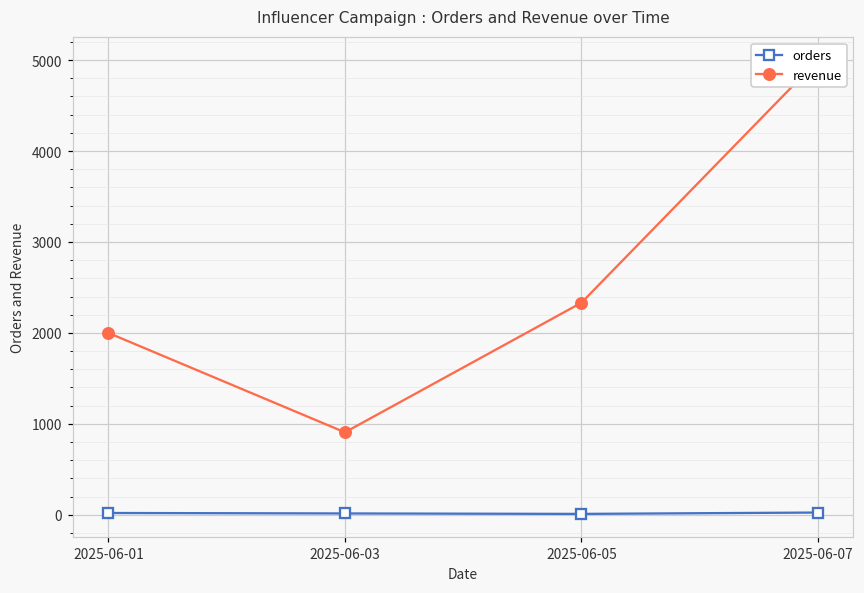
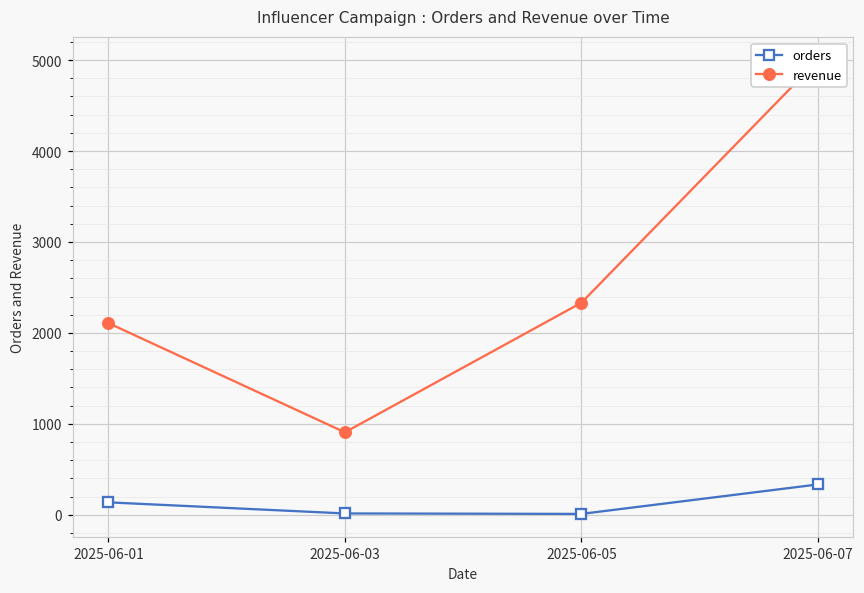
orders, 2025-06-01: 0 -> 100
revenue, 2025-06-01: 2000 -> 2100
orders, 2025-06-07: 0 -> 300
